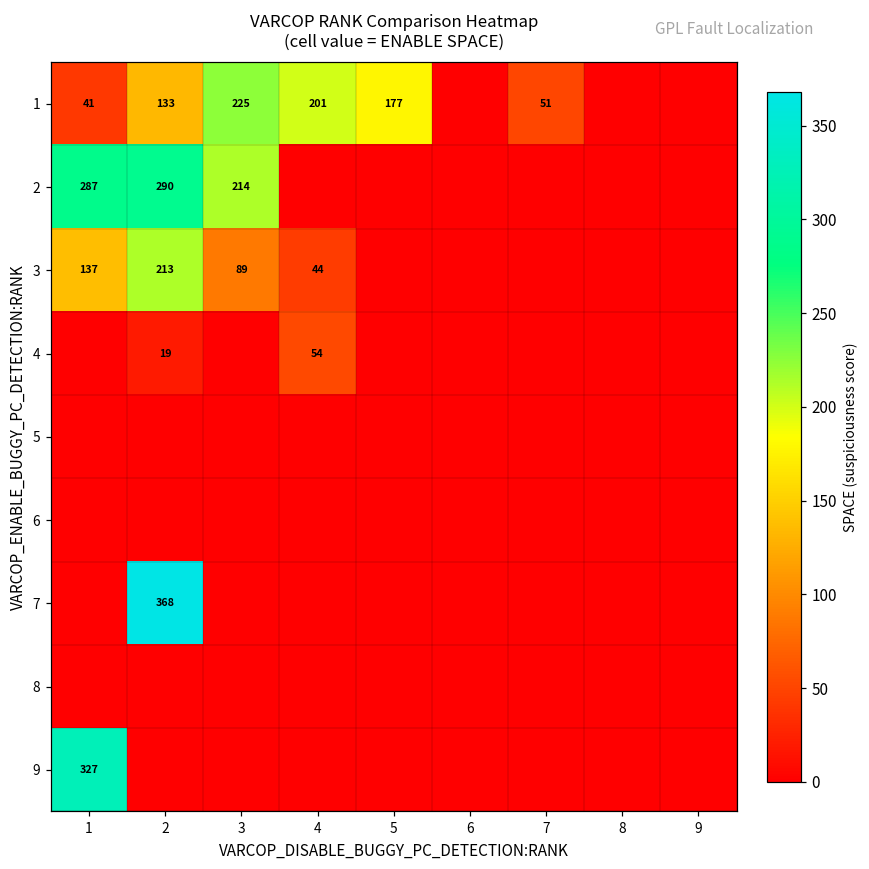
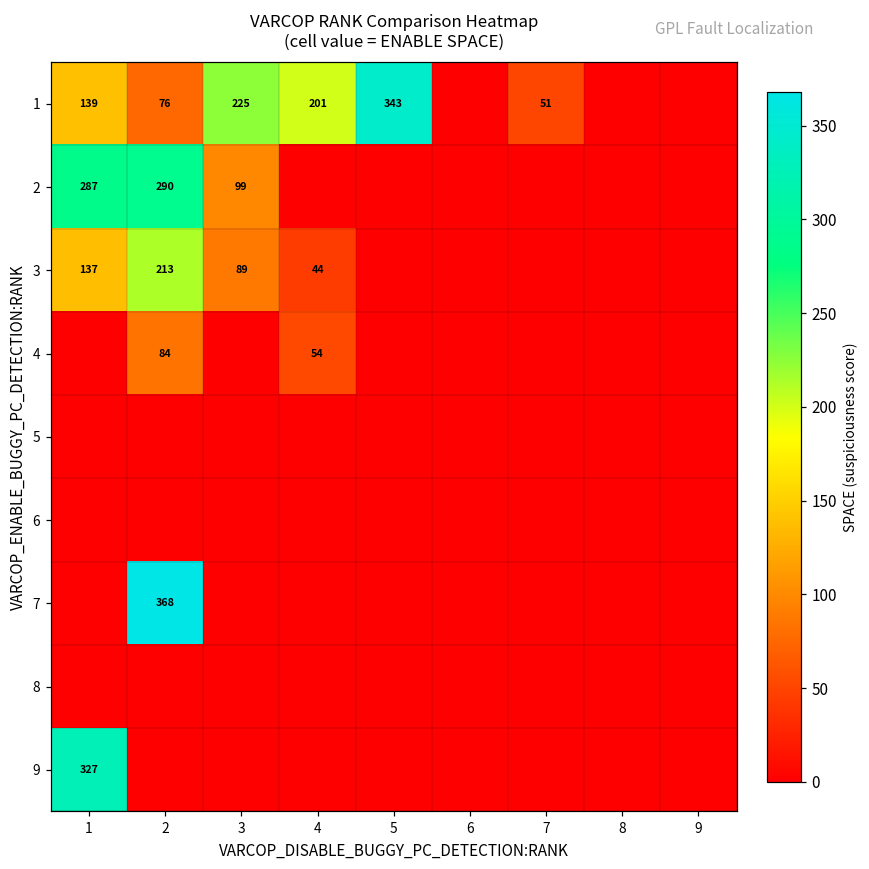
1, 1: 41 -> 139
1, 2: 133 -> 76
1, 5: 177 -> 343
2, 3: 214 -> 99
4, 2: 19 -> 84
